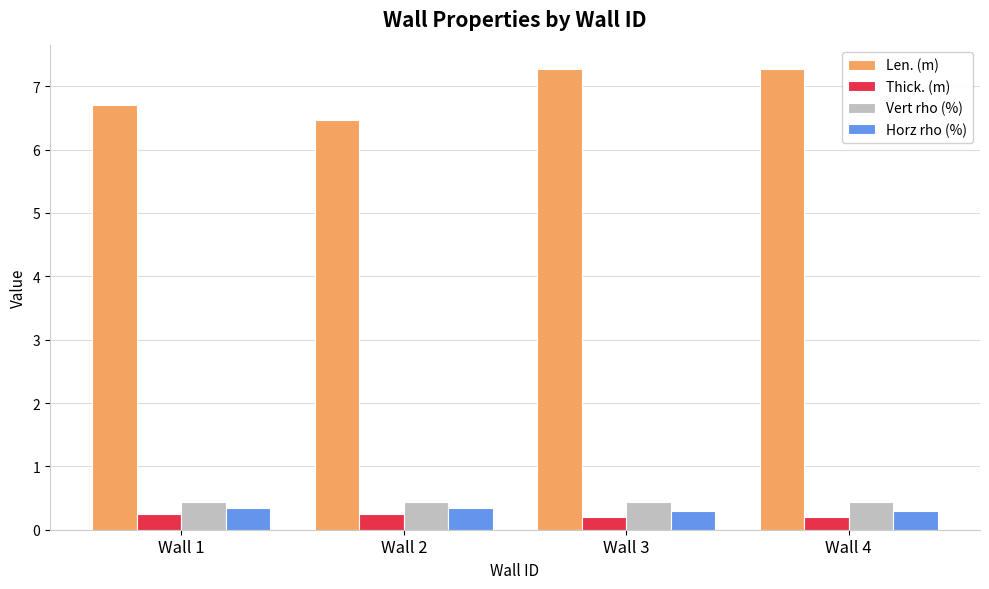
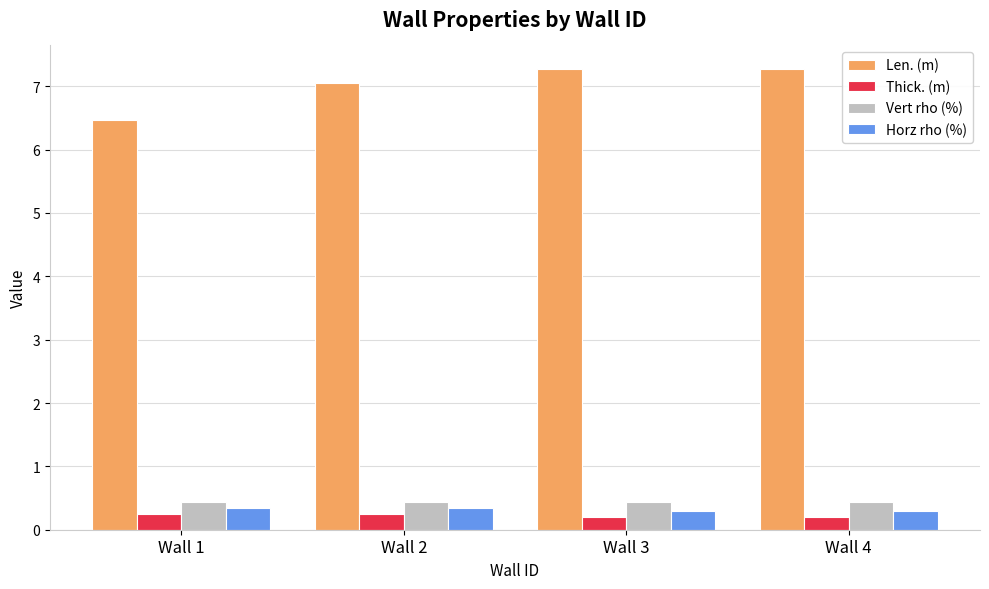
Len. (m), Wall 1: 6.7 -> 6.5
Len. (m), Wall 2: 6.5 -> 7.0
